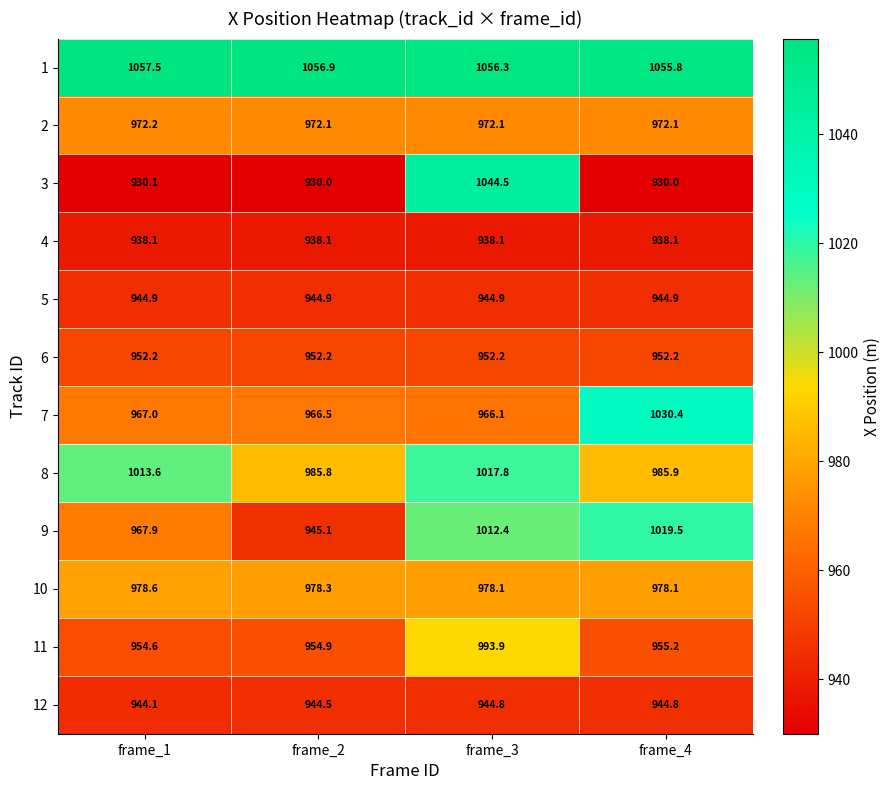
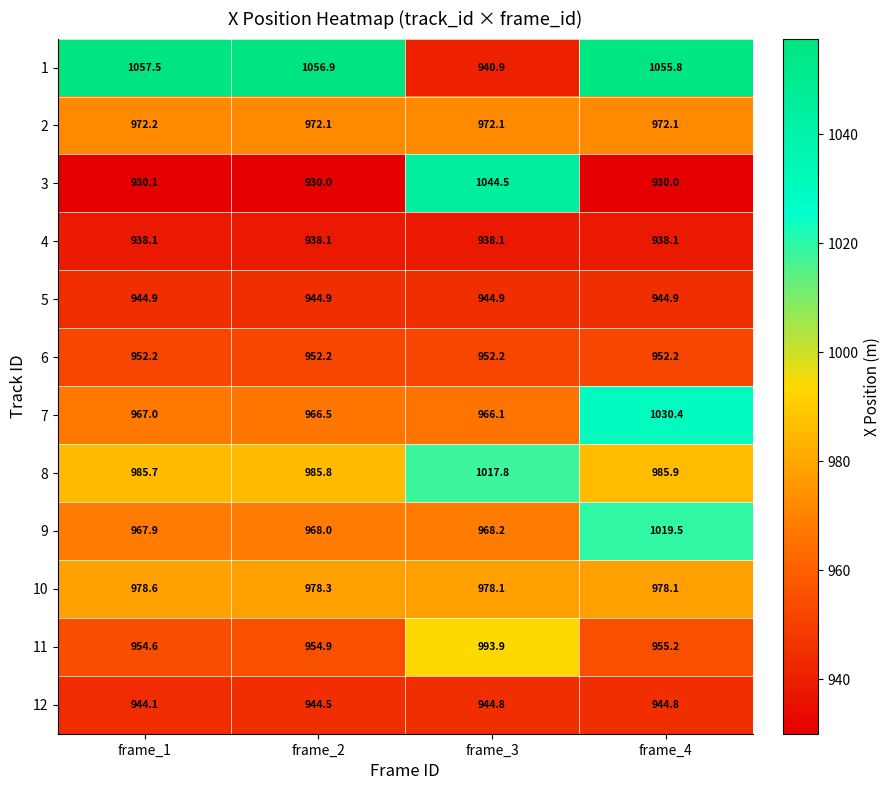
1, frame_3: 1056.3 -> 940.9
8, frame_1: 1013.6 -> 985.7
9, frame_2: 945.1 -> 968.0
9, frame_3: 1012.4 -> 968.2
